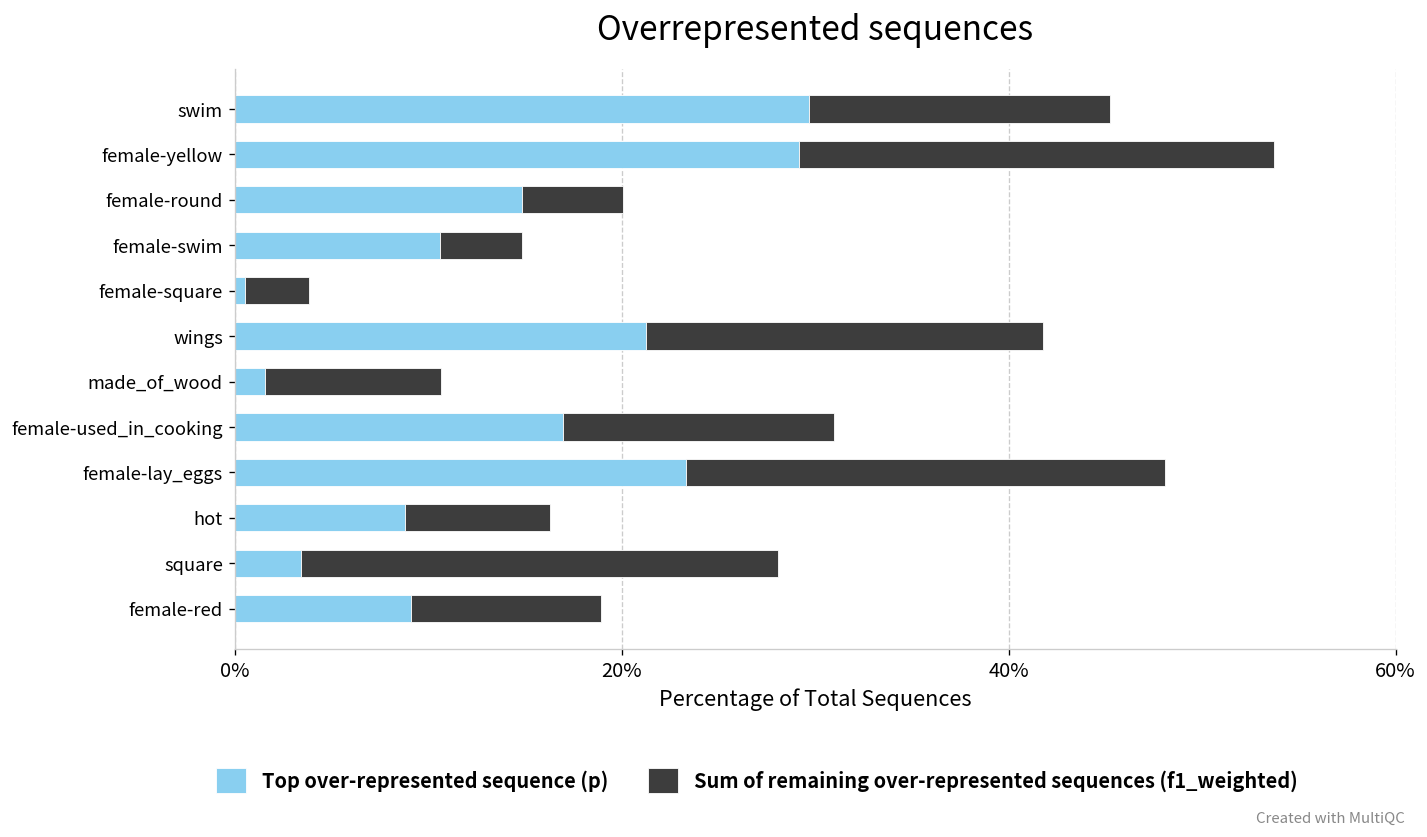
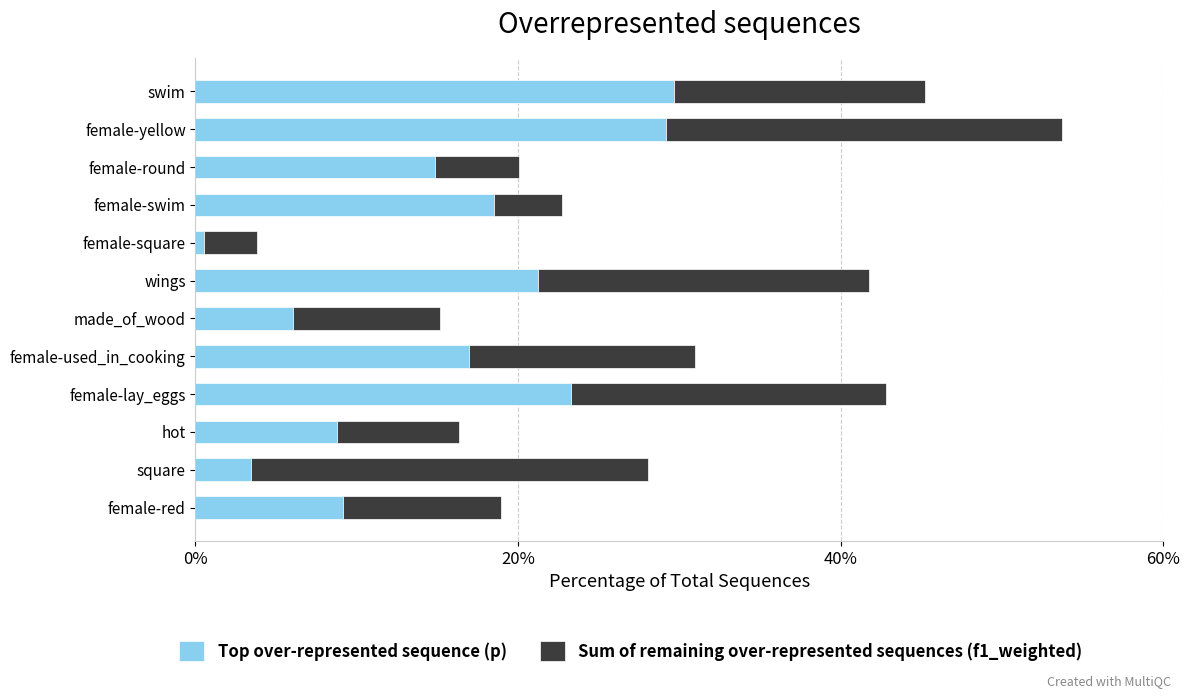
Top over-represented sequence (p), female-swim: 10.6% -> 18.5%
Top over-represented sequence (p), made_of_wood: 1.6% -> 6.1%
Sum of remaining over-represented sequences (f1_weighted), female-lay_eggs: 24.8% -> 19.5%
